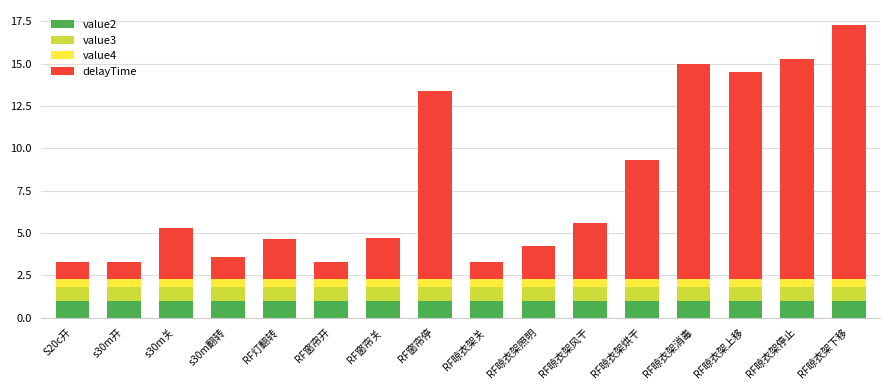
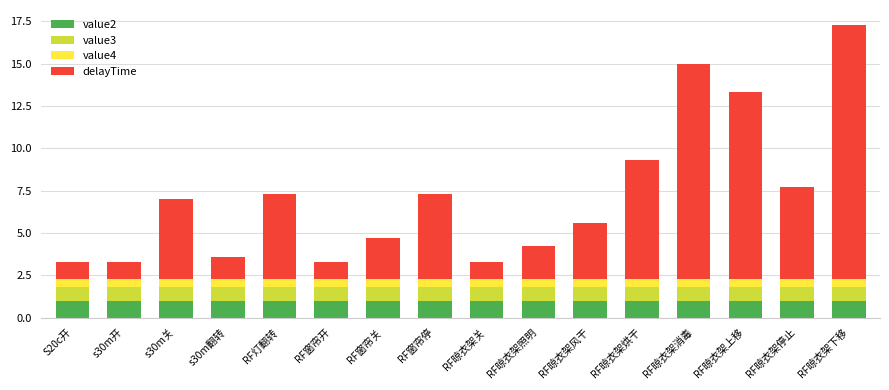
delayTime, s30m关: 3.0 -> 4.7
delayTime, RF灯翻转: 2.4 -> 5.0
delayTime, RF窗帘停: 11.1 -> 5.0
delayTime, RF晾衣架上移: 12.2 -> 11.0
delayTime, RF晾衣架停止: 13.0 -> 5.4
